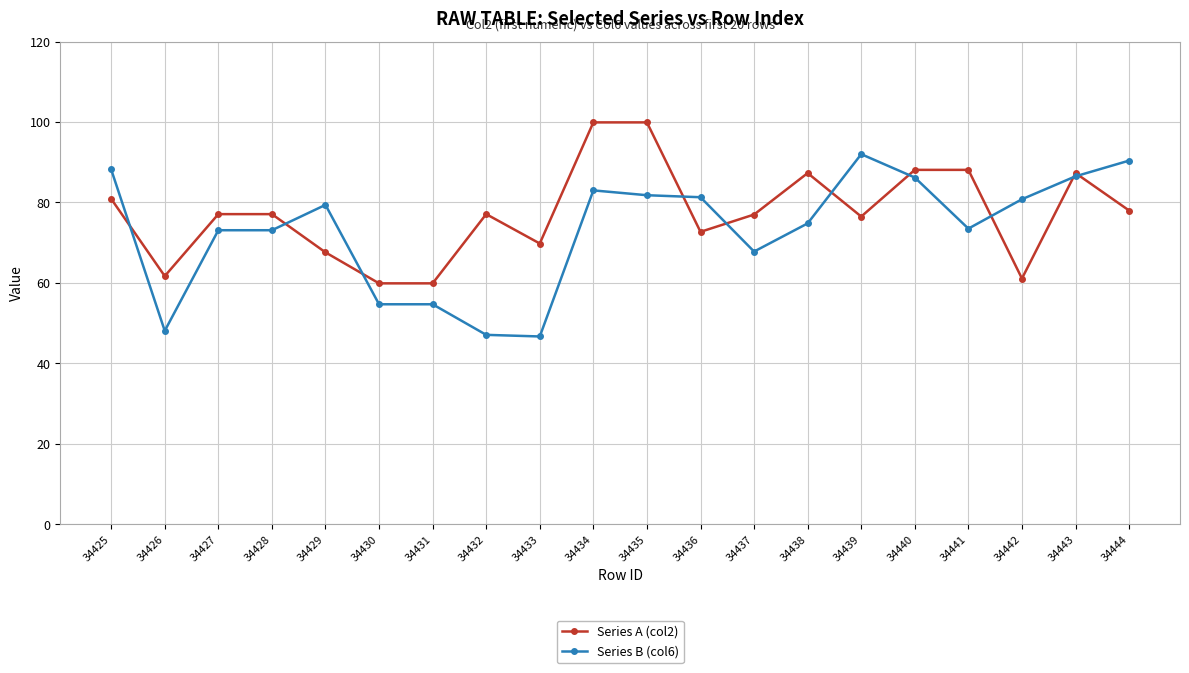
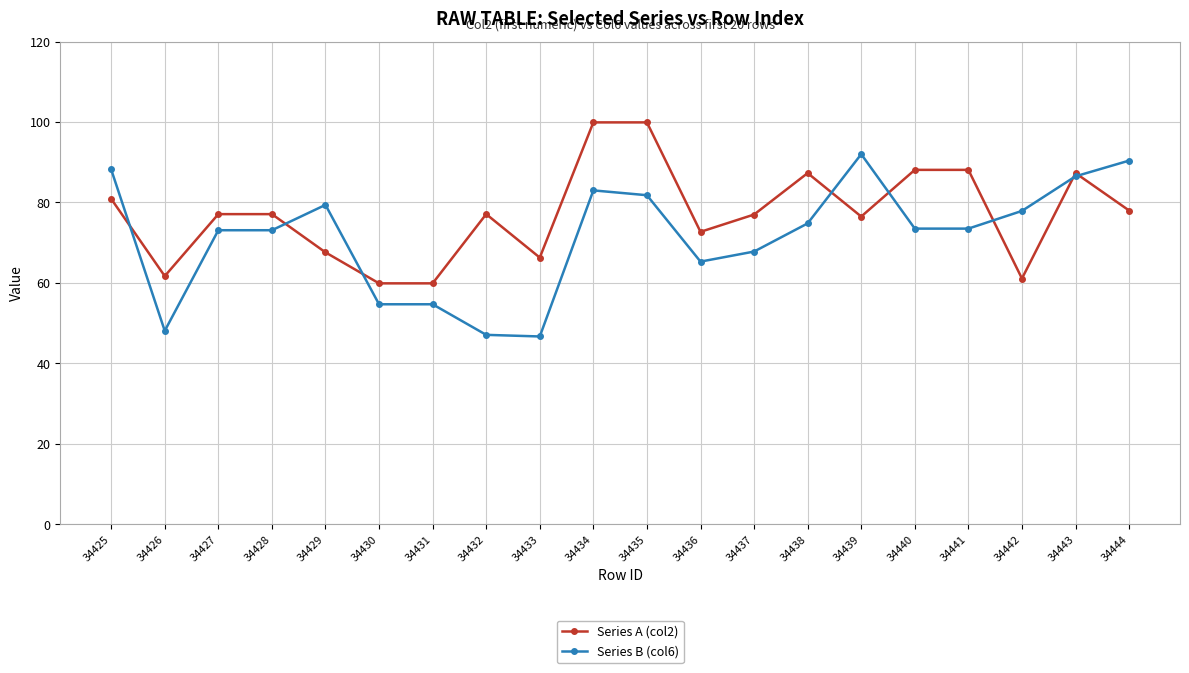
Series A (col2), 34433: 70 -> 66
Series B (col6), 34436: 81 -> 65
Series B (col6), 34440: 86 -> 74
Series B (col6), 34442: 81 -> 78
